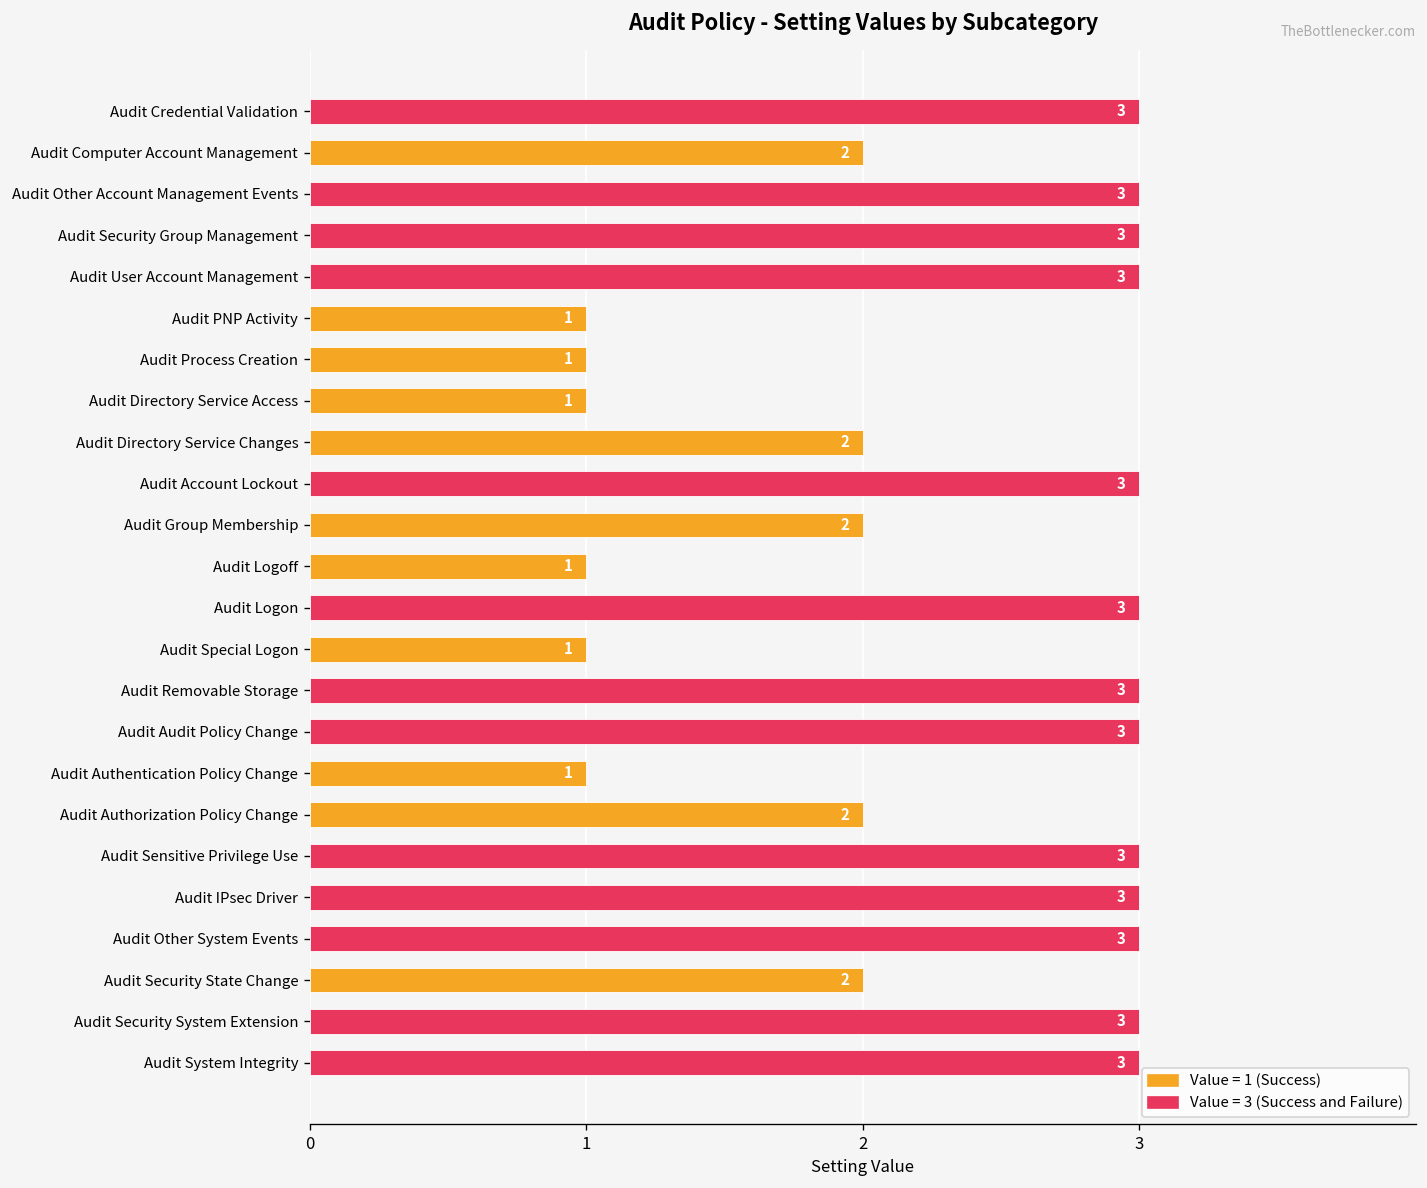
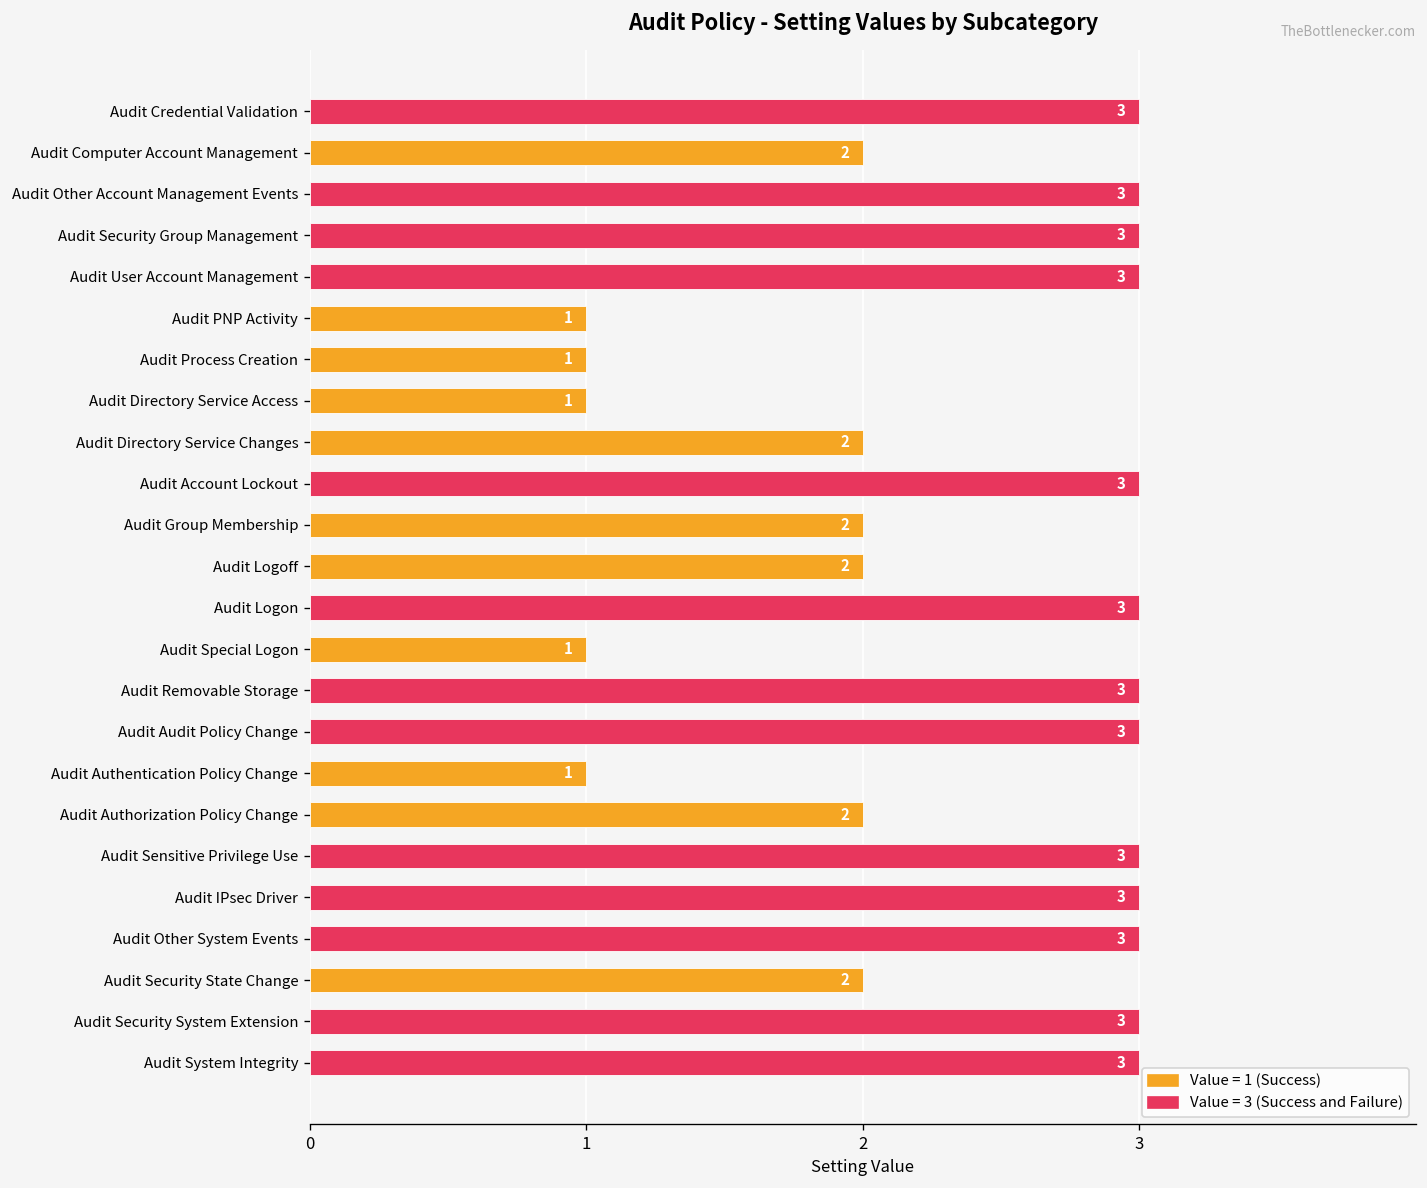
Audit Logoff: 1 -> 2
